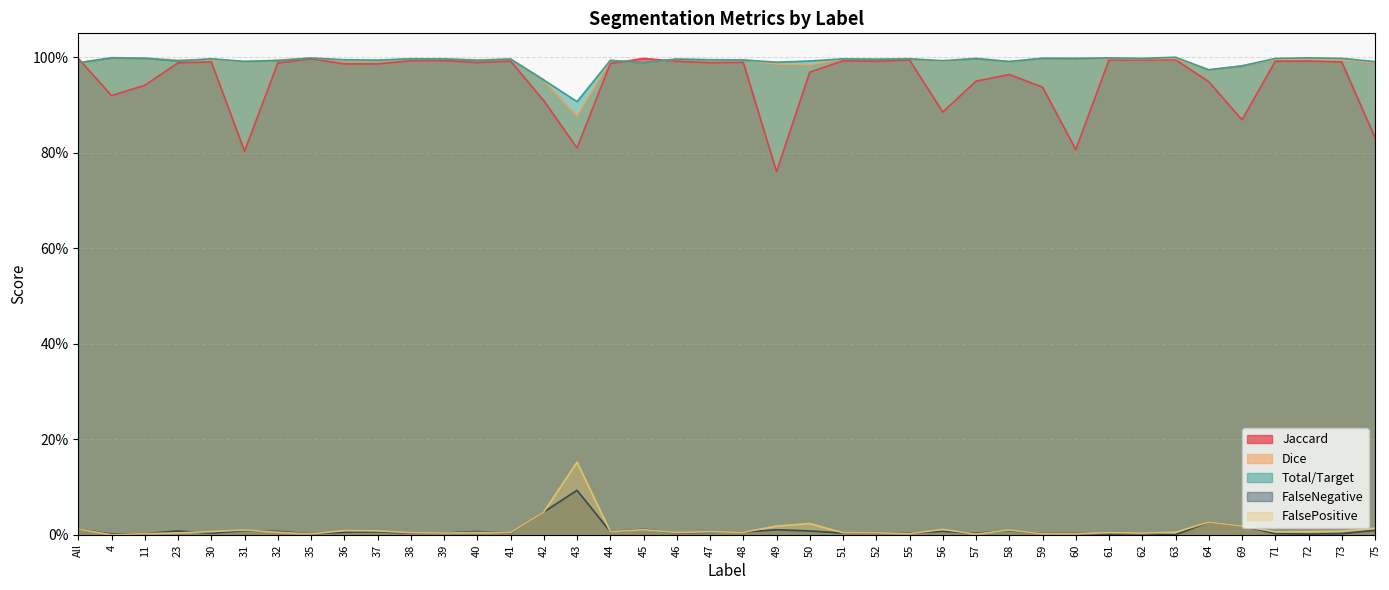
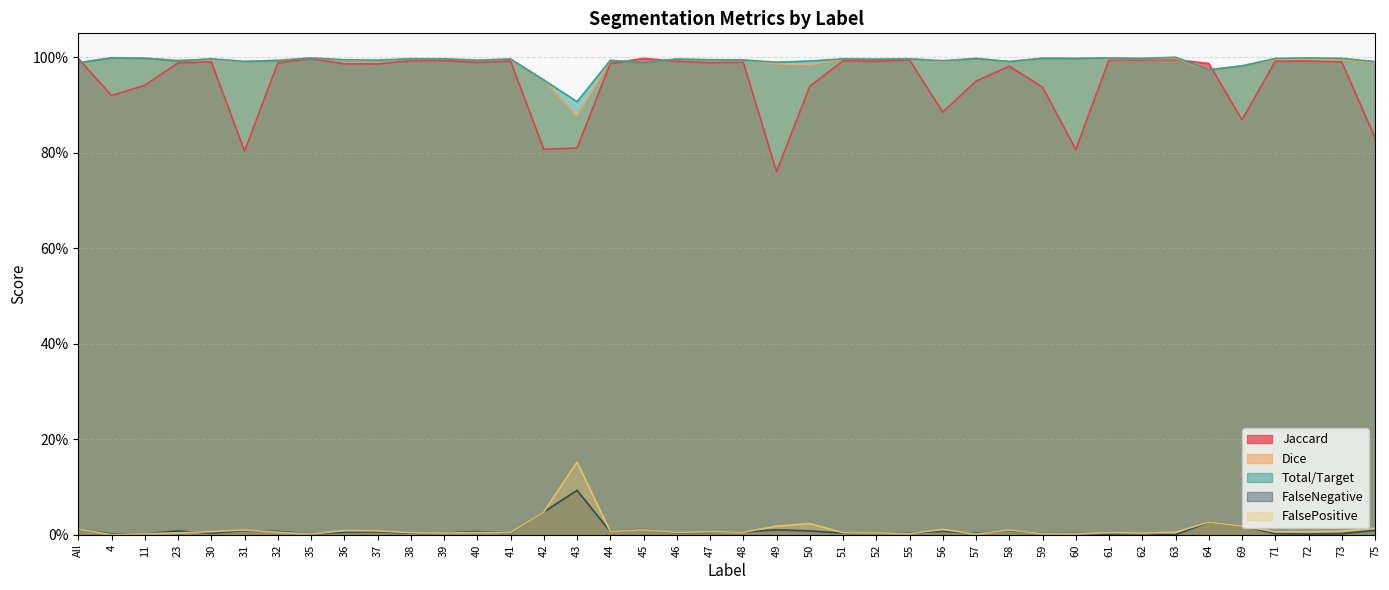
Jaccard, 42: 91% -> 81%
Jaccard, 50: 97% -> 94%
Jaccard, 58: 96% -> 98%
Jaccard, 64: 95% -> 99%
